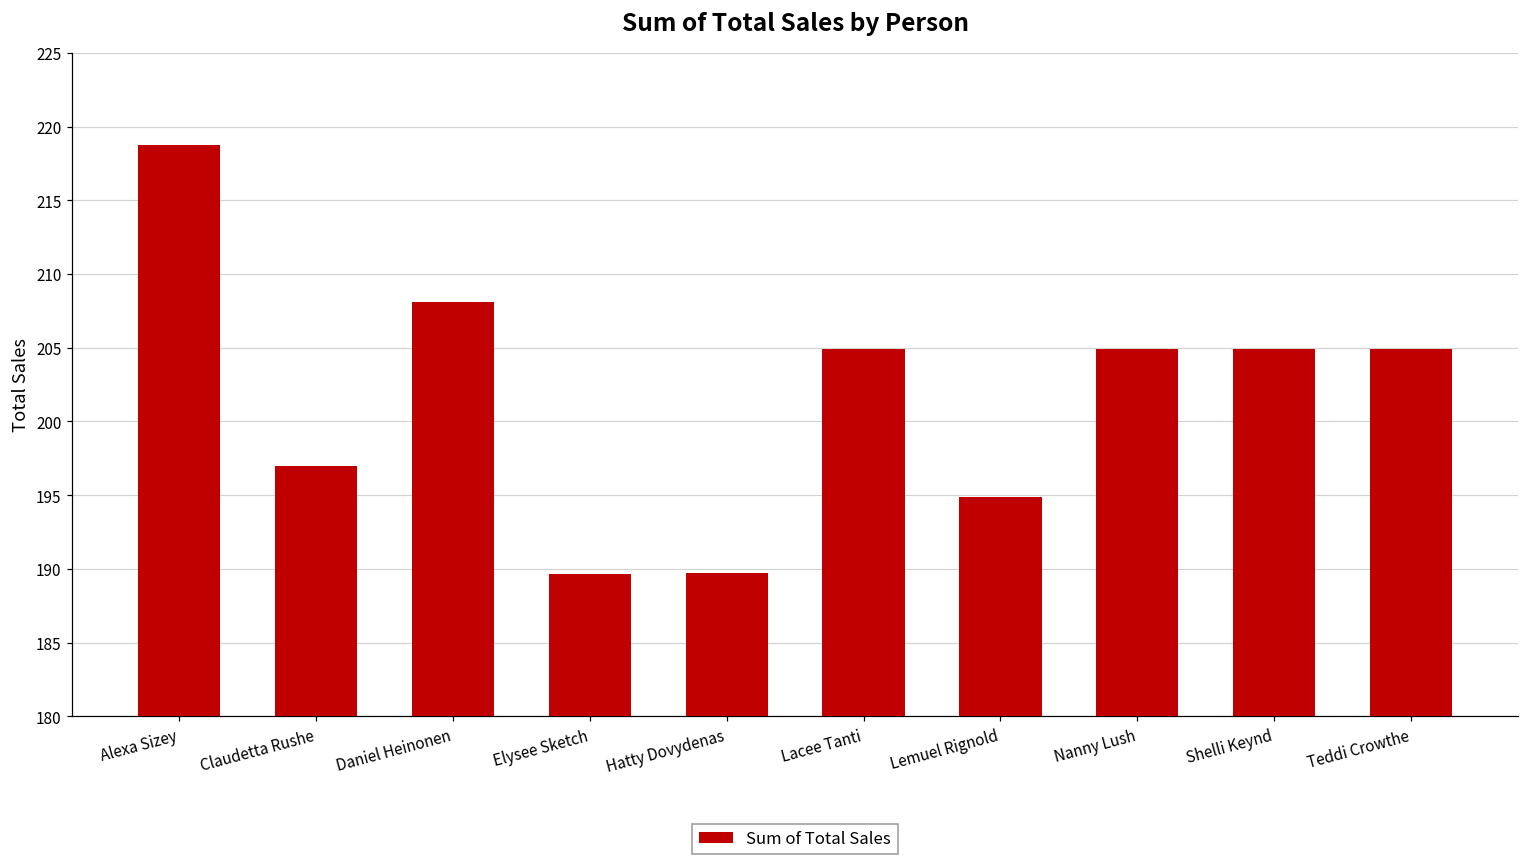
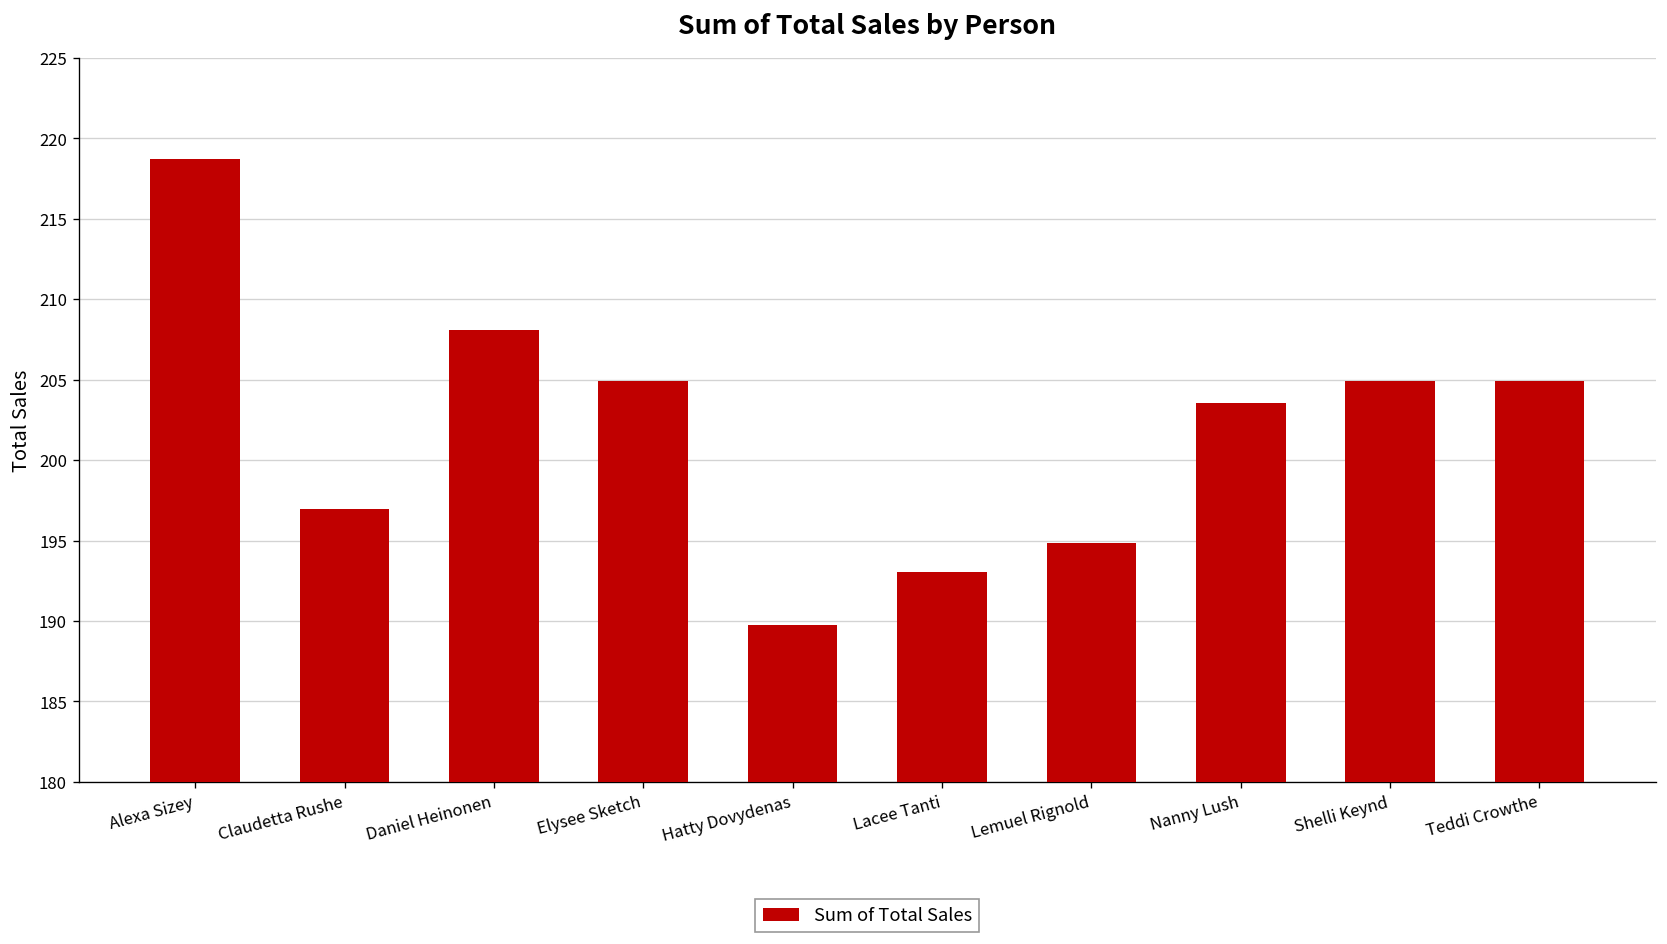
Elysee Sketch: 189.7 -> 204.9
Lacee Tanti: 204.9 -> 193.0
Nanny Lush: 204.9 -> 203.6
